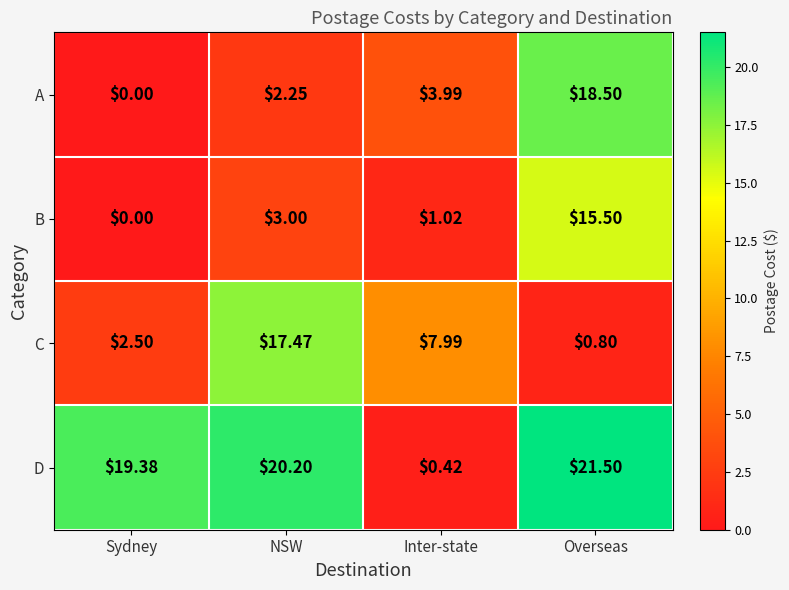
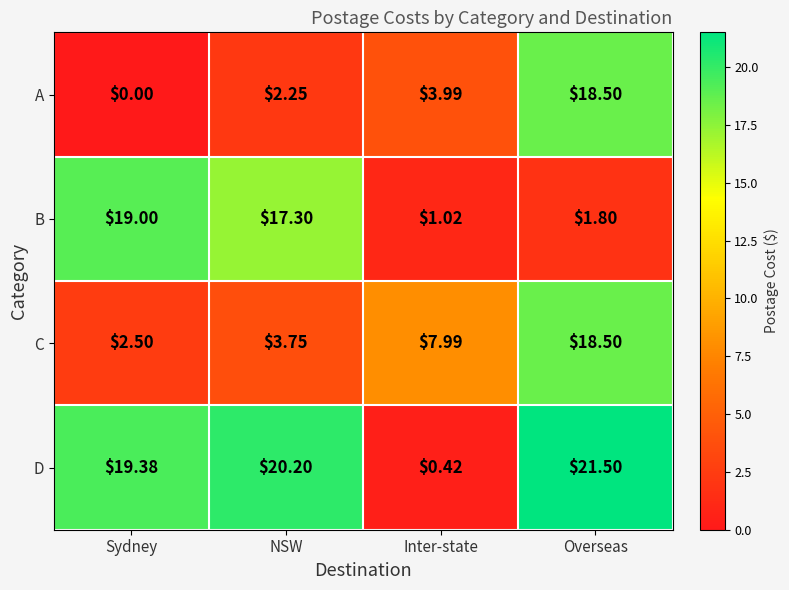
B, Sydney: $0.00 -> $19.00
B, NSW: $3.00 -> $17.30
B, Overseas: $15.50 -> $1.80
C, NSW: $17.47 -> $3.75
C, Overseas: $0.80 -> $18.50
